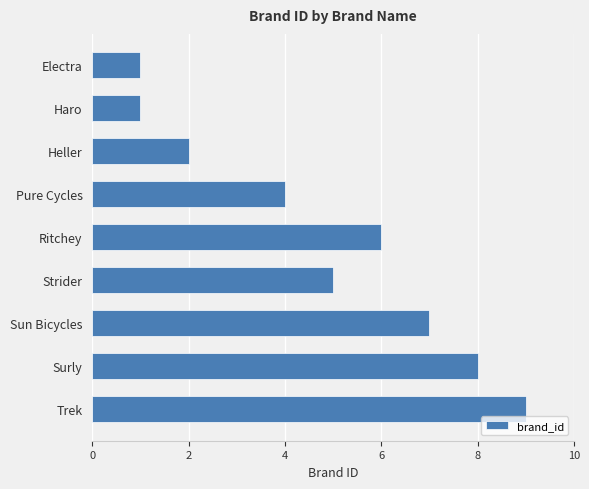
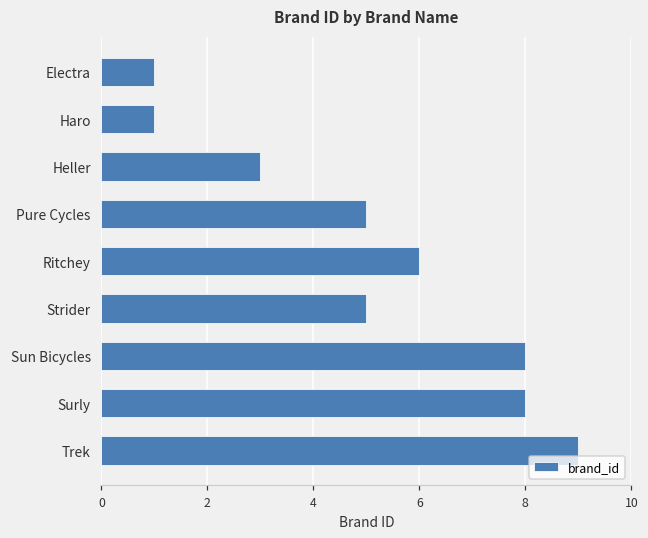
Heller: 2 -> 3
Pure Cycles: 4 -> 5
Sun Bicycles: 7 -> 8
